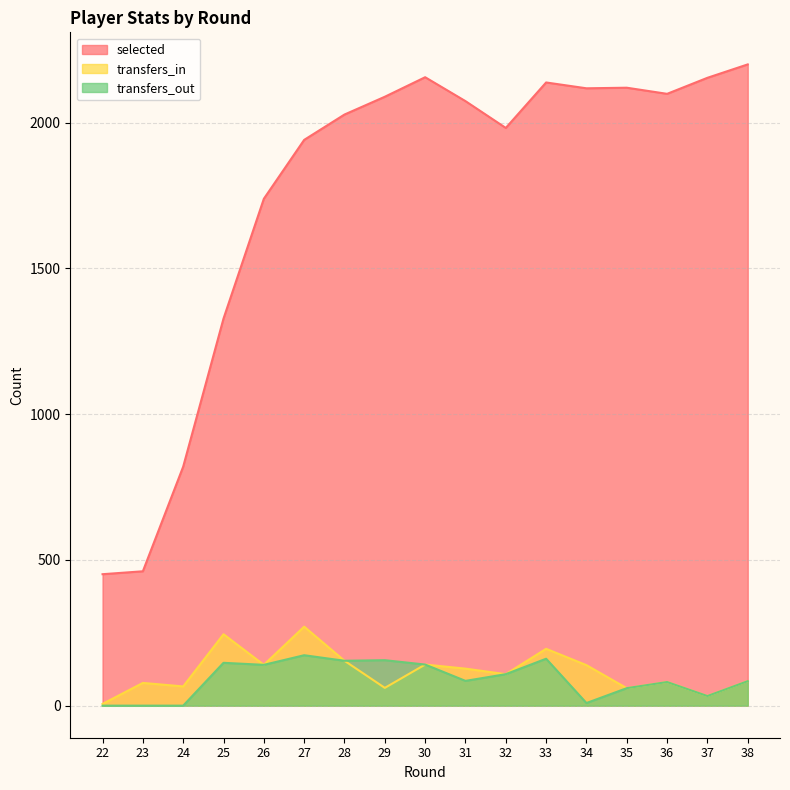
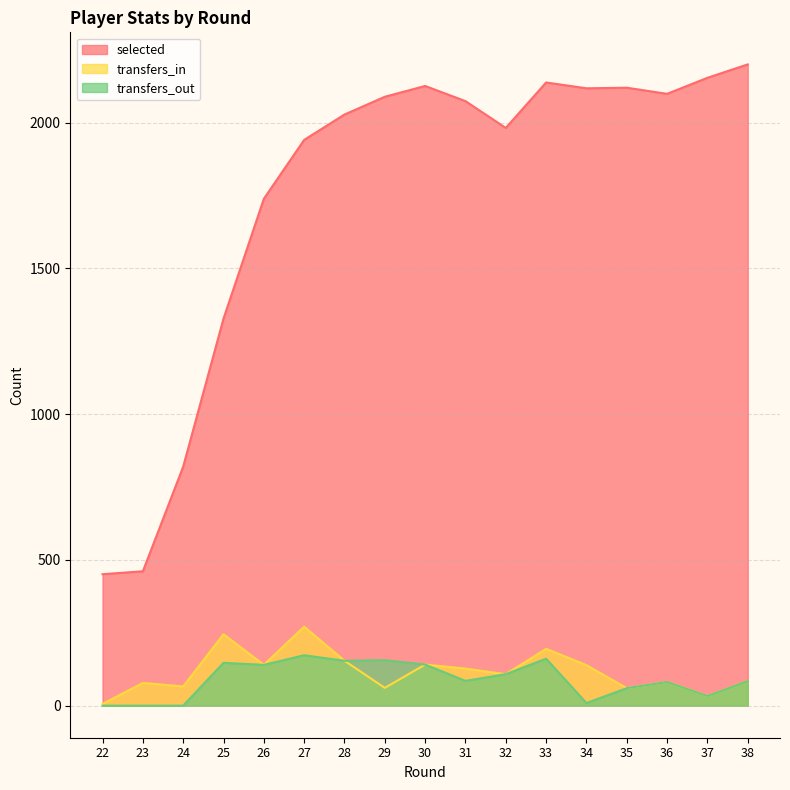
selected, 30: 2160 -> 2130
